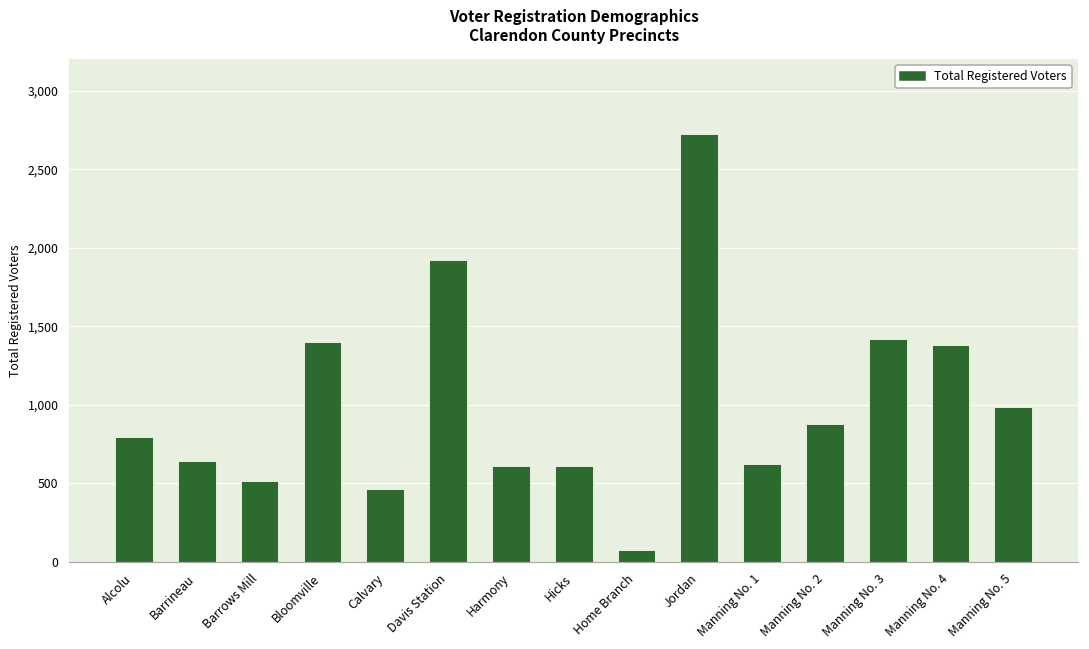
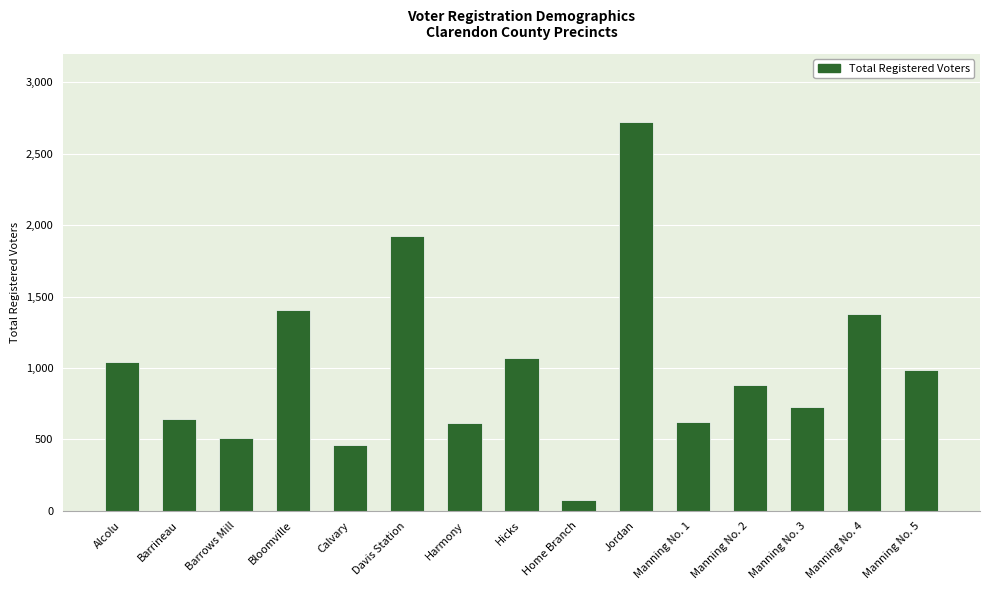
Alcolu: 790 -> 1,040
Hicks: 610 -> 1,070
Manning No. 3: 1,420 -> 730
